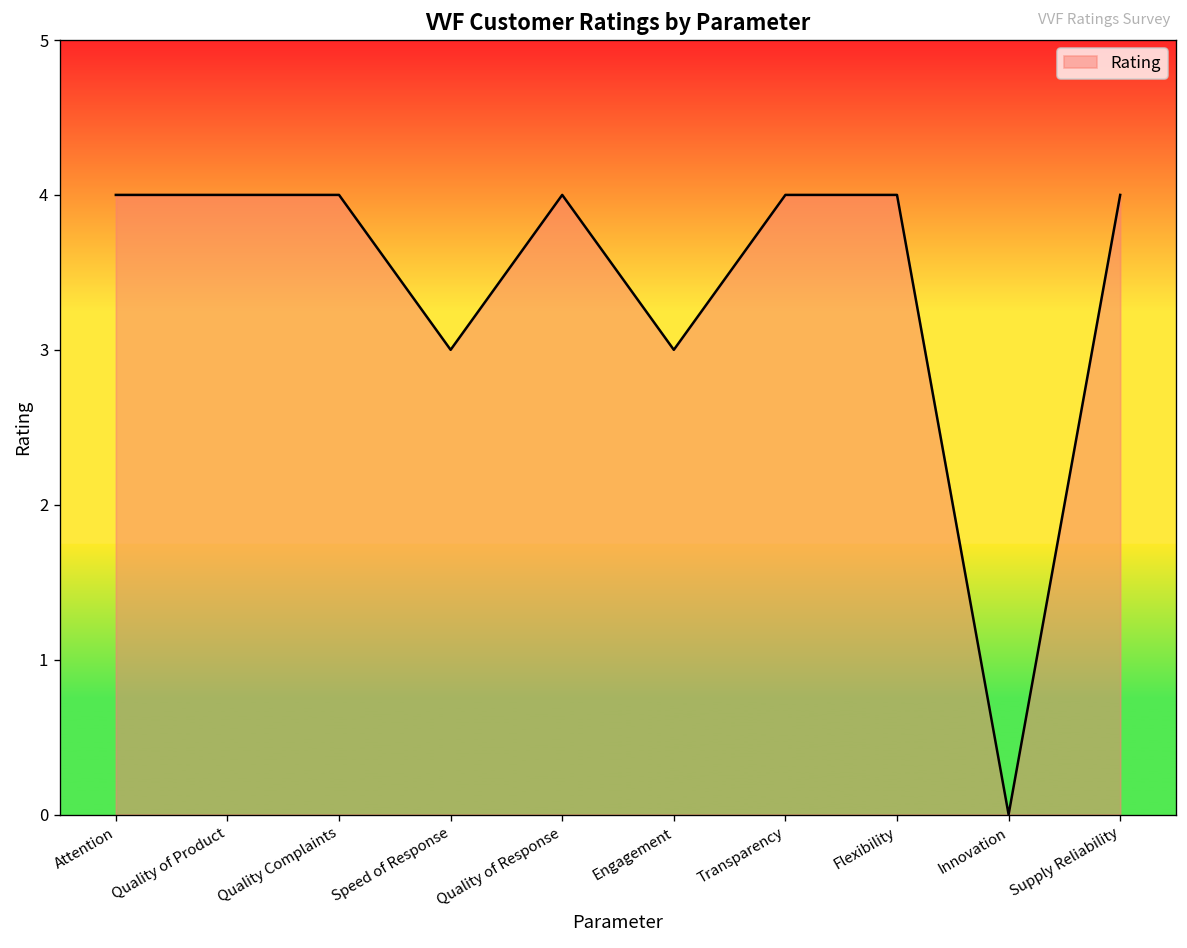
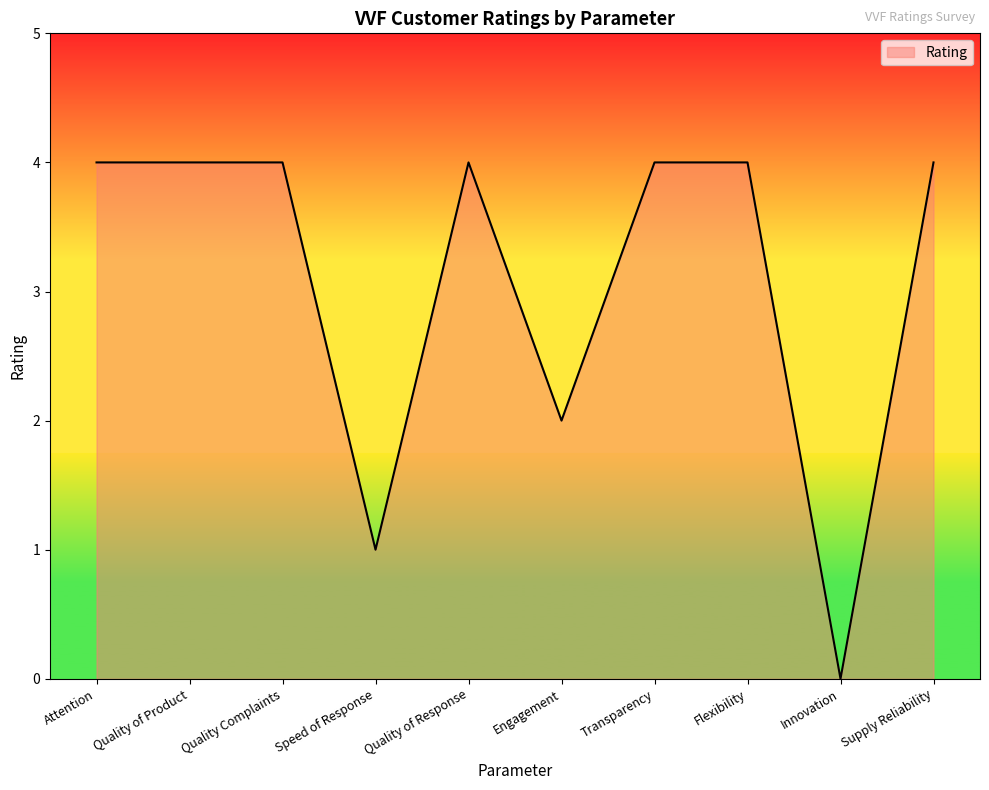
Speed of Response: 3 -> 1
Engagement: 3 -> 2
